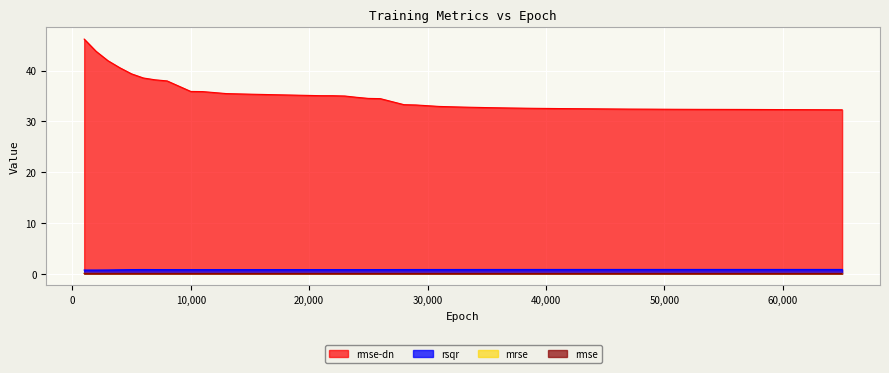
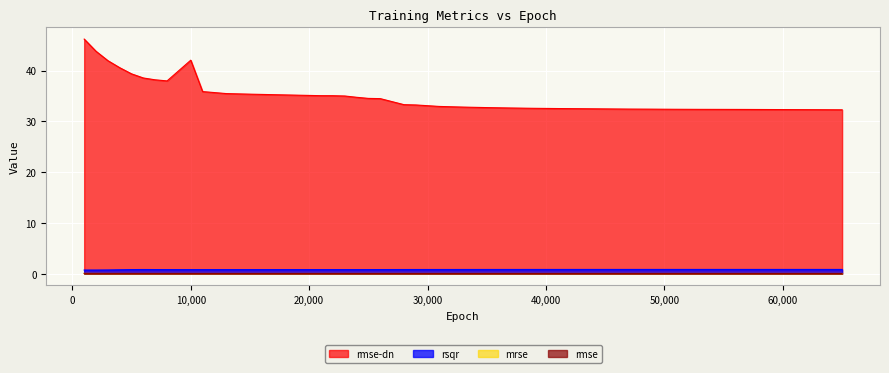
rmse-dn, 10,000: 36 -> 42
